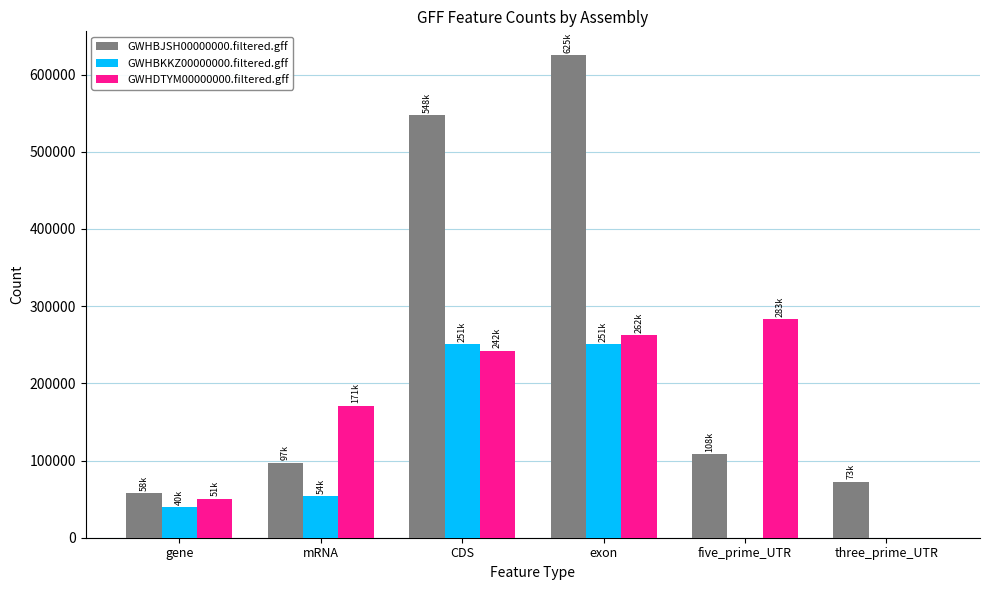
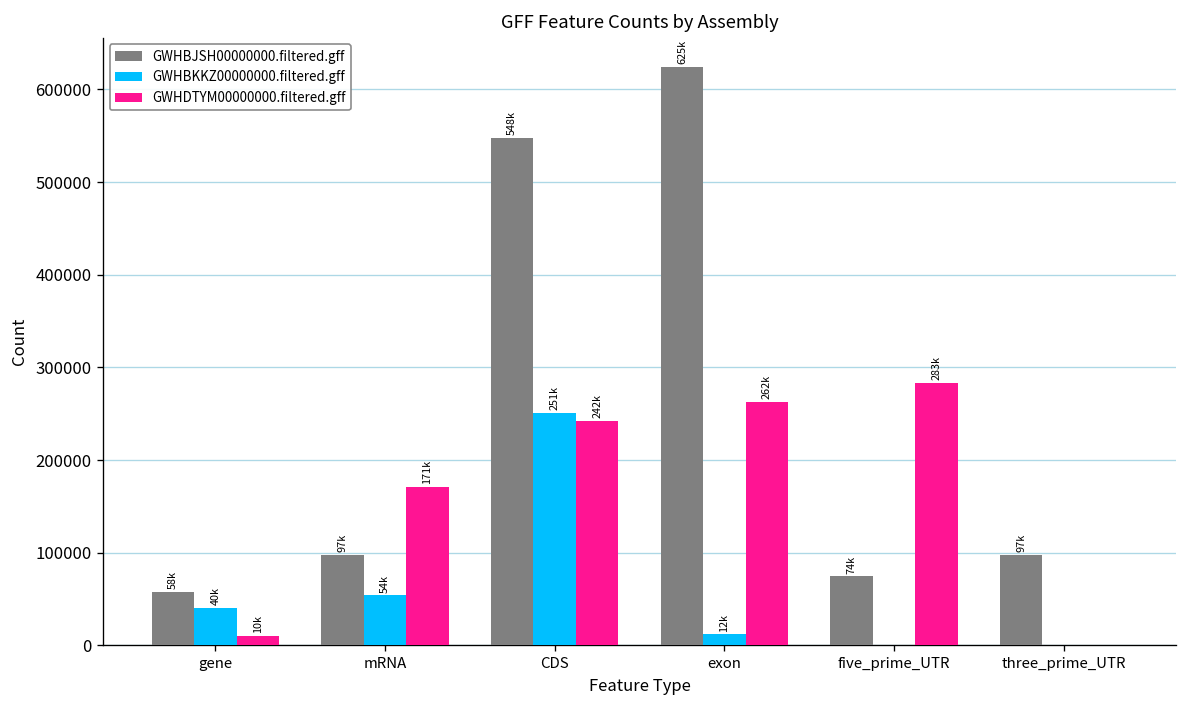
GWHDTYM00000000.filtered.gff, gene: 51k -> 10k
GWHBKKZ00000000.filtered.gff, exon: 251k -> 12k
GWHBJSH00000000.filtered.gff, five_prime_UTR: 108k -> 74k
GWHBJSH00000000.filtered.gff, three_prime_UTR: 73k -> 97k
